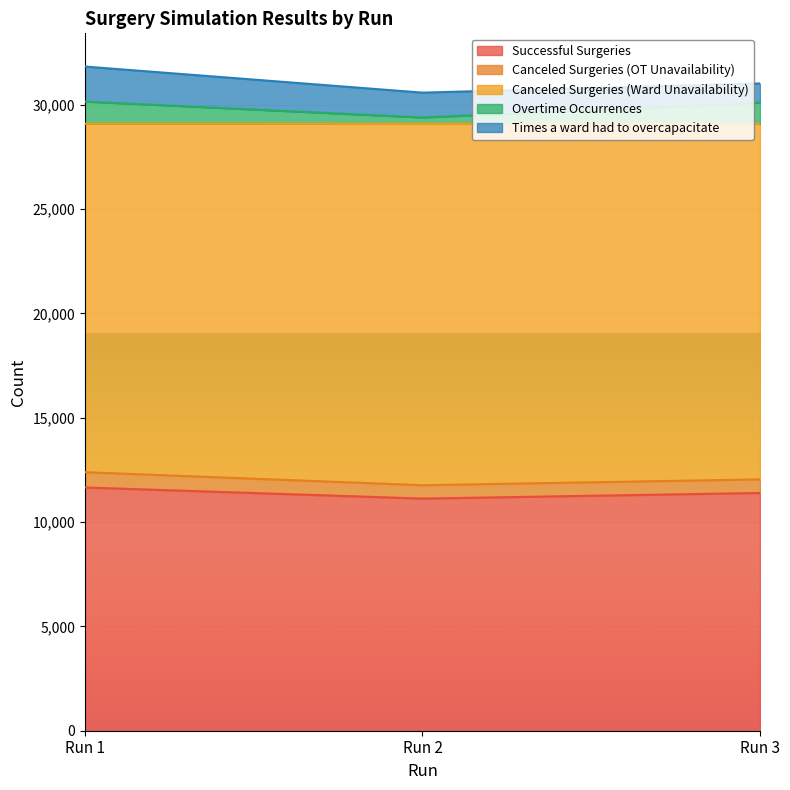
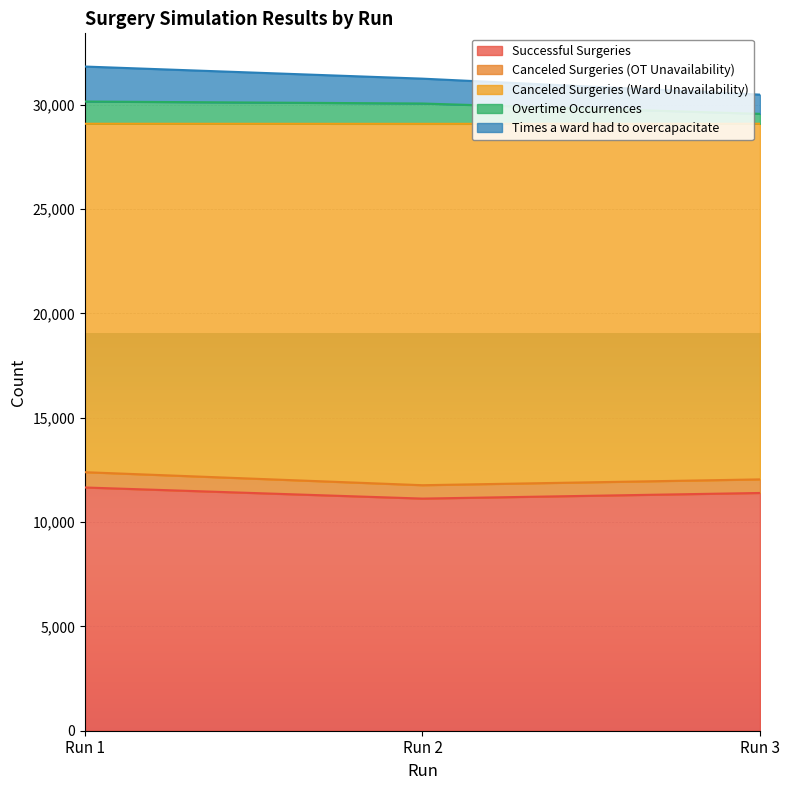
Overtime Occurrences, Run 2: 300 -> 1,000
Overtime Occurrences, Run 3: 1,000 -> 500
